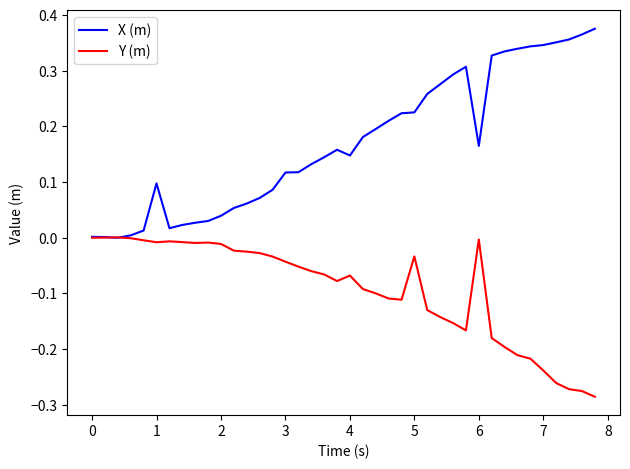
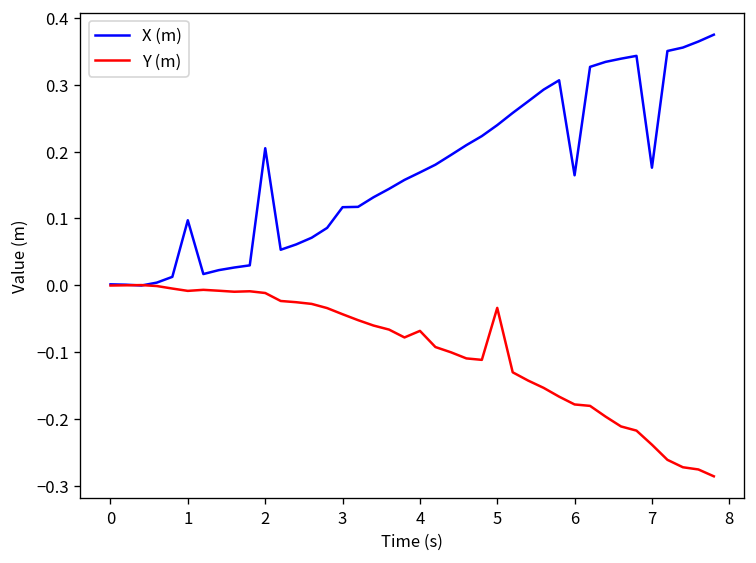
X (m), 2: 0.04 -> 0.21
X (m), 4: 0.15 -> 0.17
X (m), 5: 0.22 -> 0.24
Y (m), 6: 0.00 -> -0.18
X (m), 7: 0.35 -> 0.18
